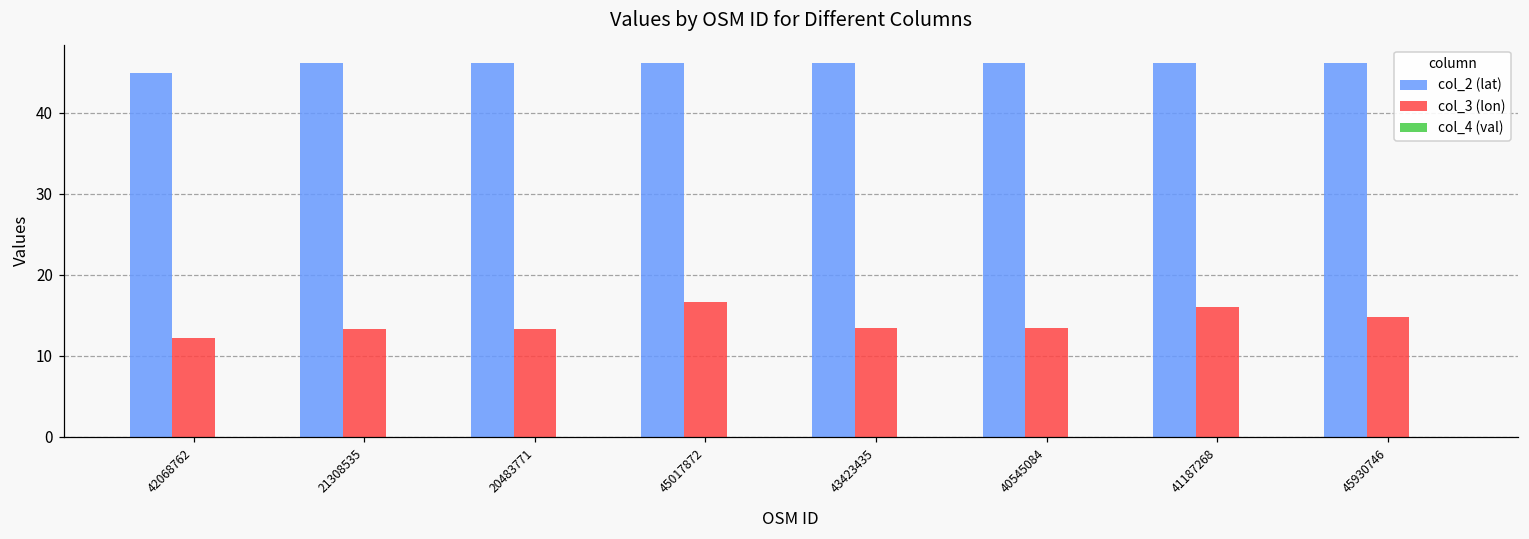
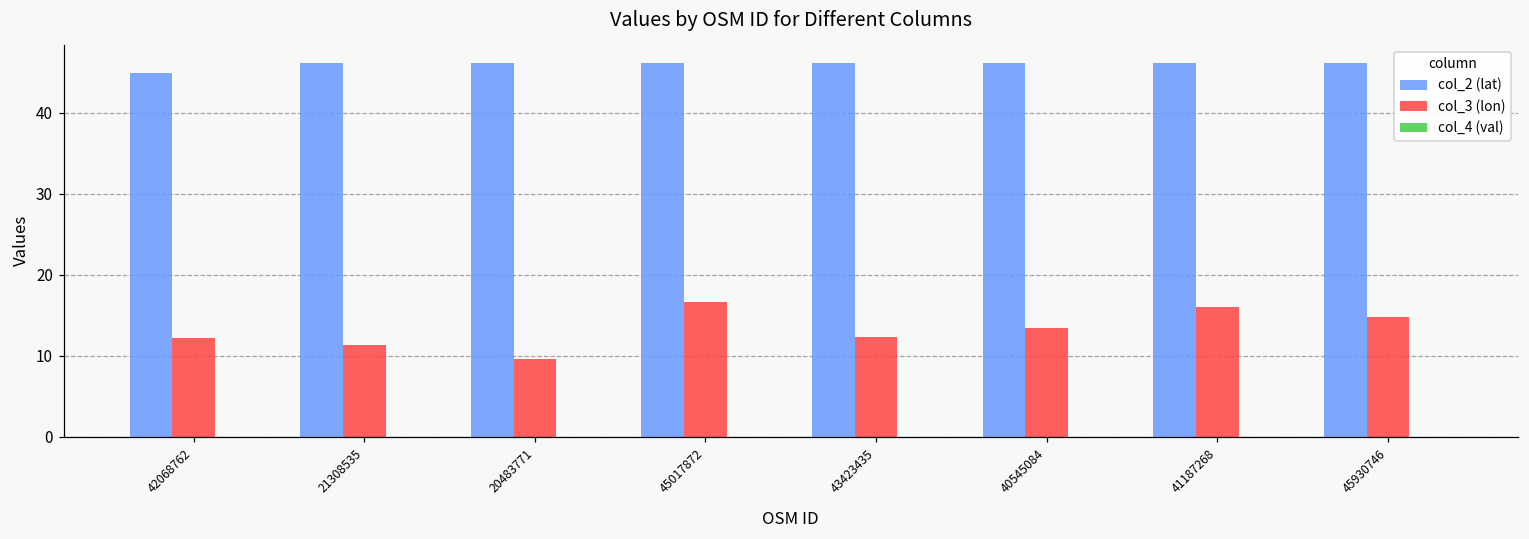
col_3 (lon), 21308535: 13 -> 11
col_3 (lon), 20483771: 13 -> 10
col_3 (lon), 43423435: 13 -> 12
